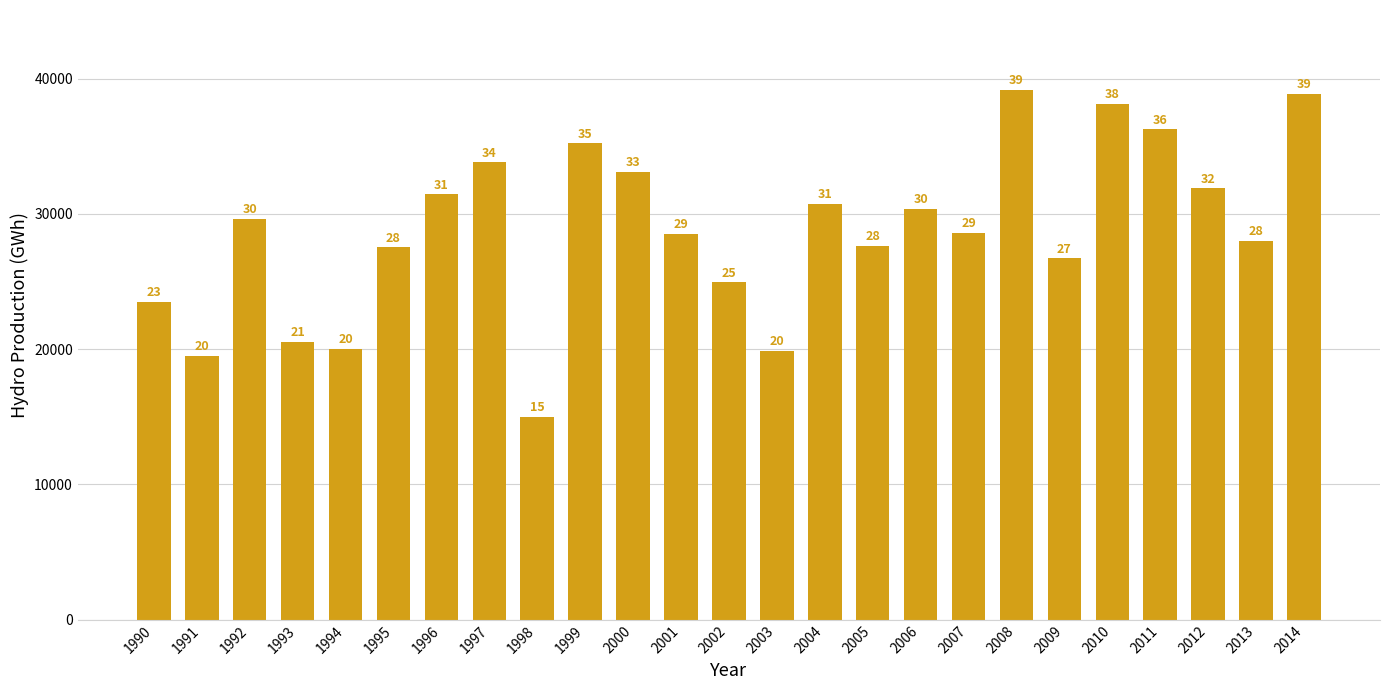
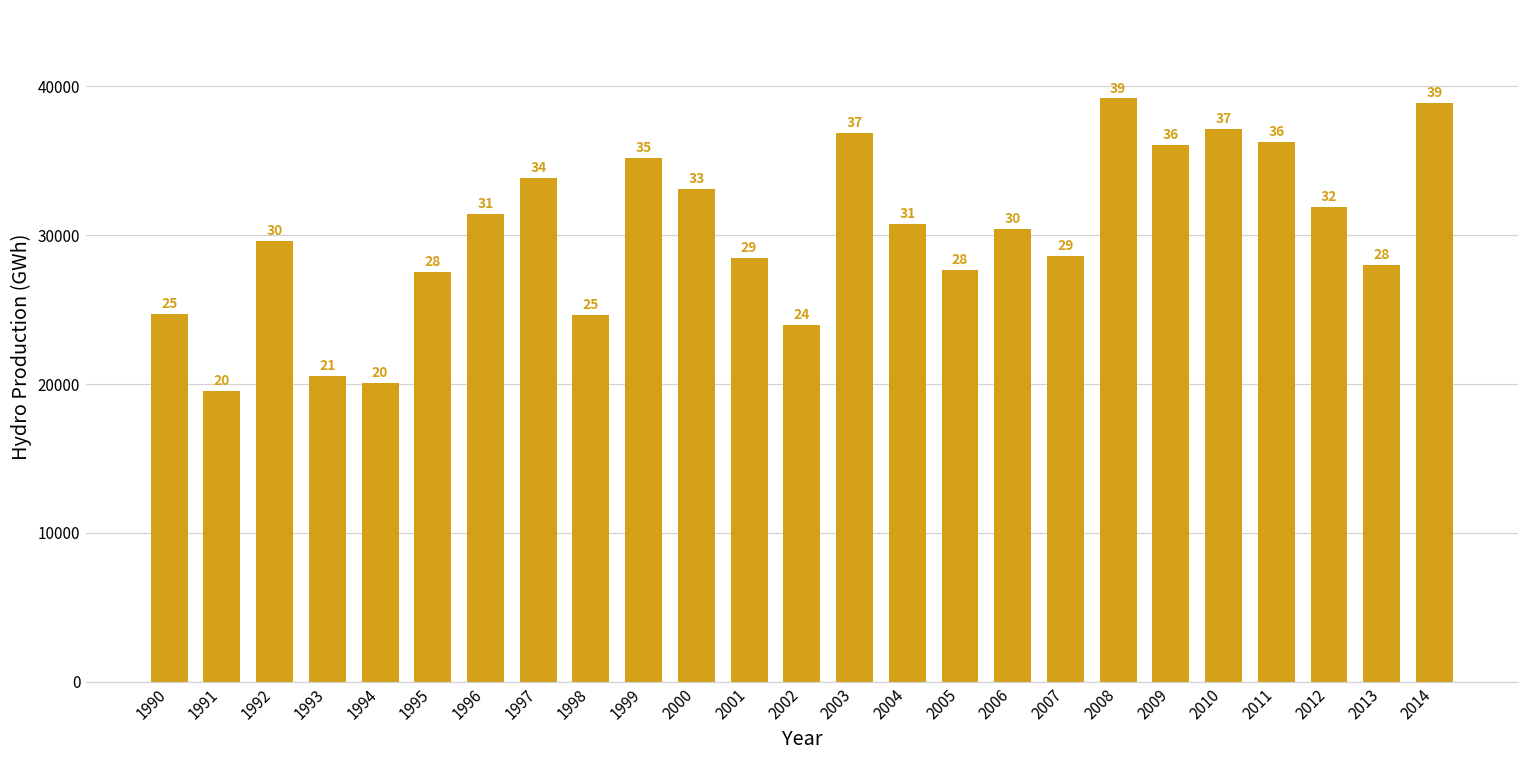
1990: 23 -> 25
1998: 15 -> 25
2002: 25 -> 24
2003: 20 -> 37
2009: 27 -> 36
2010: 38 -> 37
